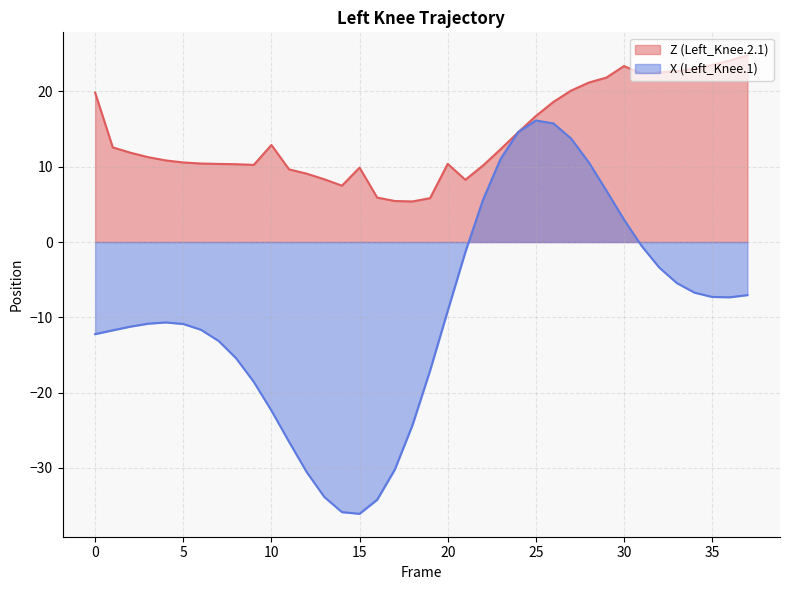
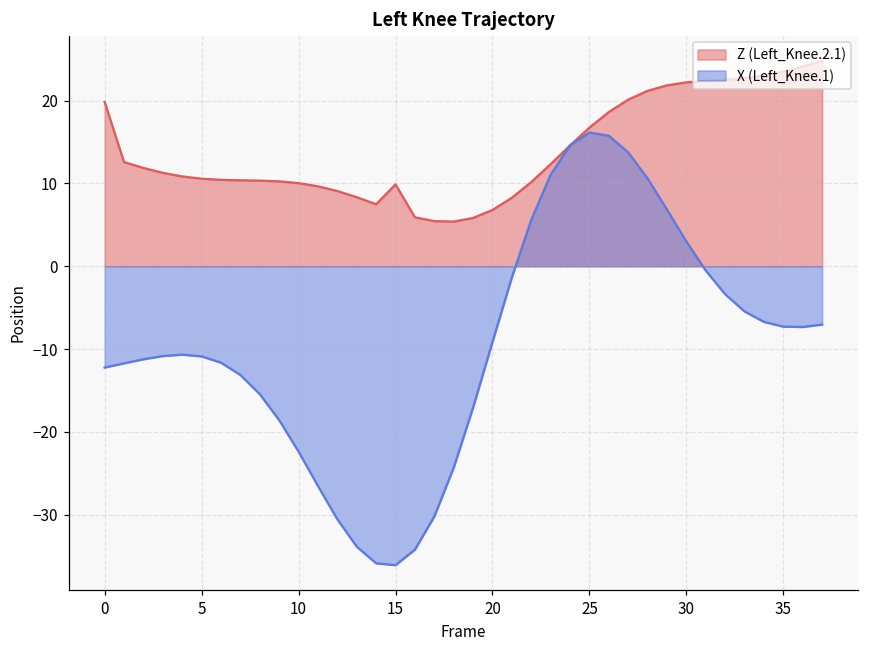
Z (Left_Knee.2.1), 10: 13 -> 10
Z (Left_Knee.2.1), 20: 10 -> 7
Z (Left_Knee.2.1), 30: 23 -> 22
